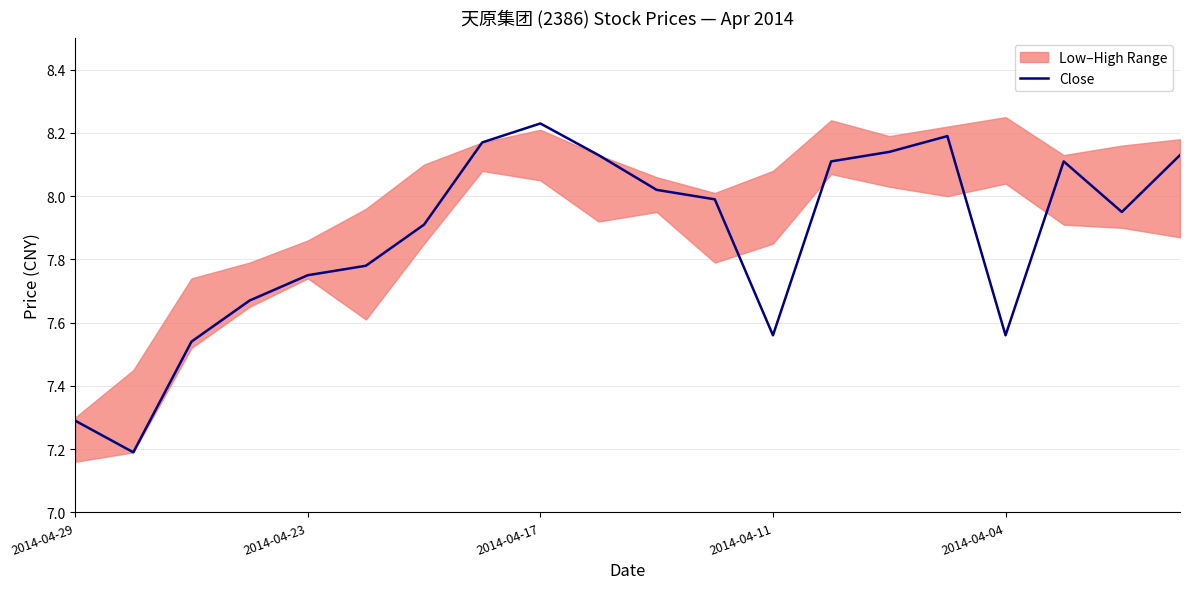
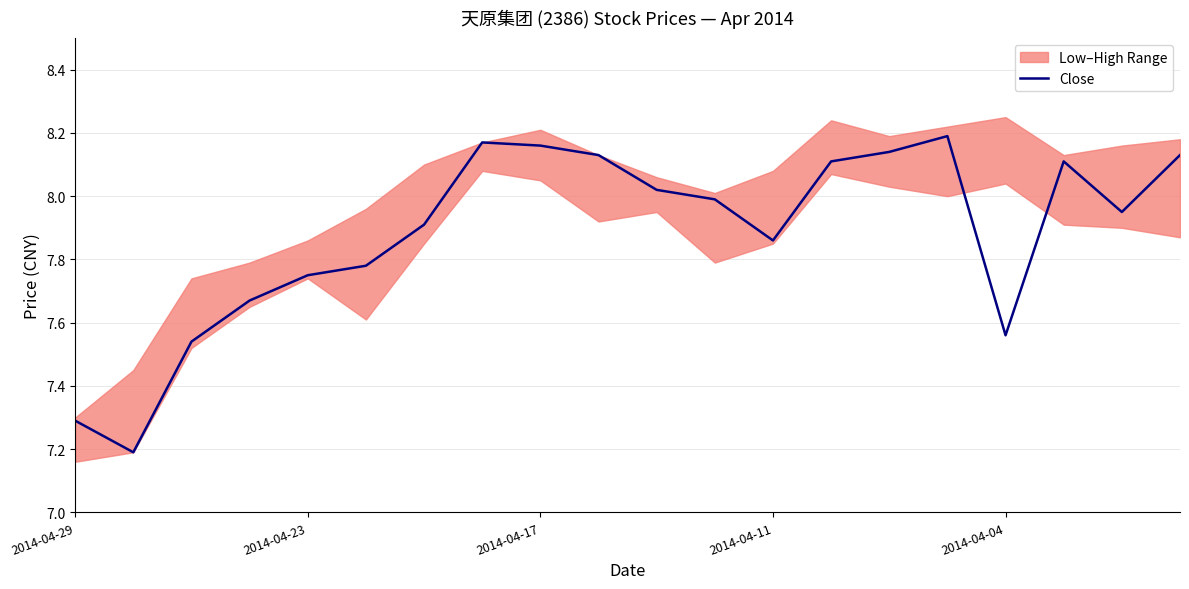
Close, 2014-04-17: 8.23 -> 8.16
Close, 2014-04-11: 7.56 -> 7.86
